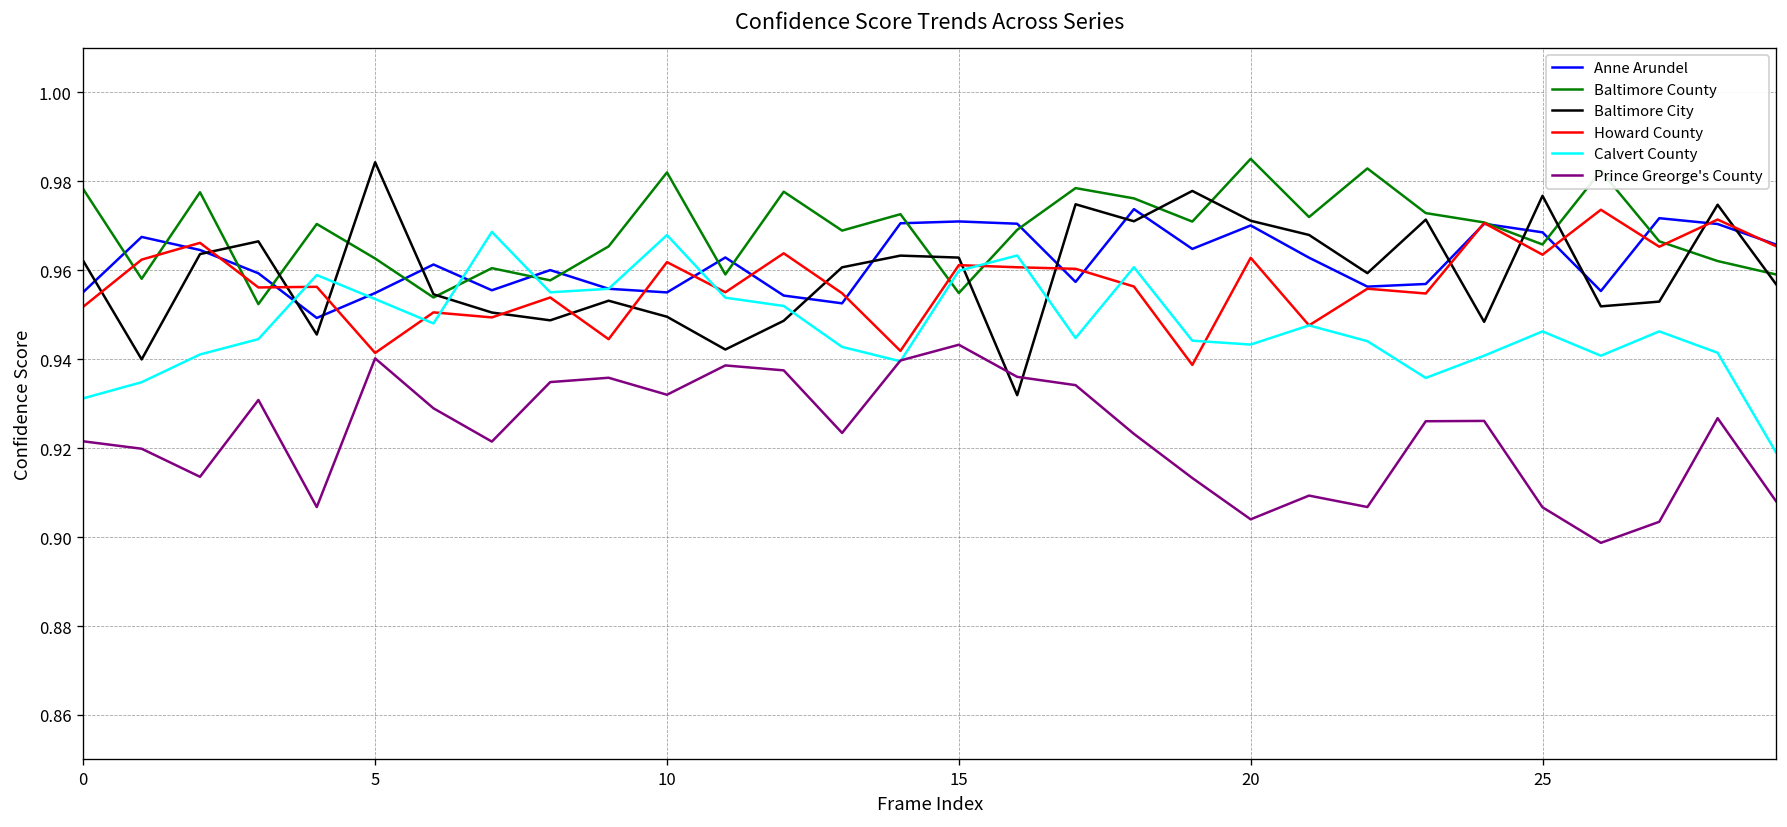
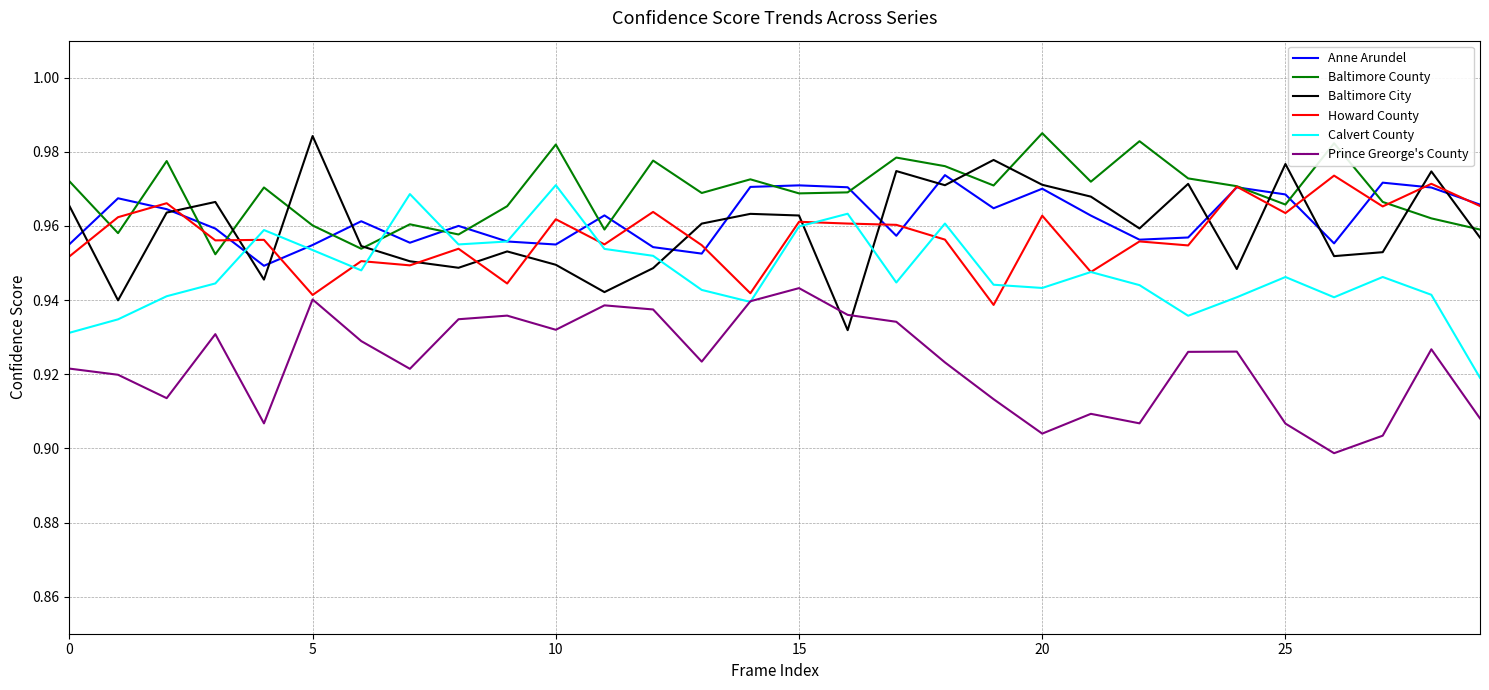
Baltimore County, 0: 0.978 -> 0.972
Baltimore City, 0: 0.962 -> 0.965
Baltimore County, 5: 0.963 -> 0.960
Calvert County, 10: 0.968 -> 0.971
Baltimore County, 15: 0.955 -> 0.969
